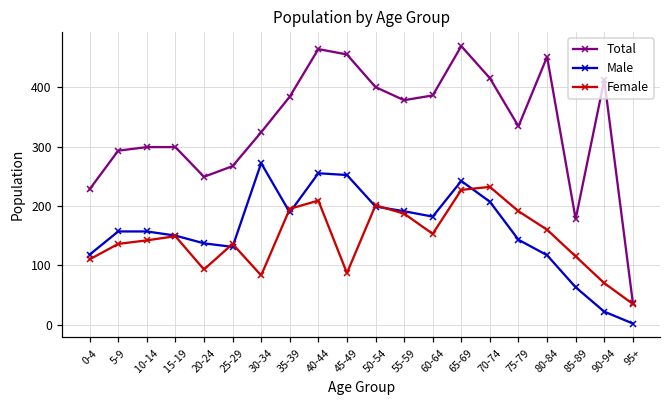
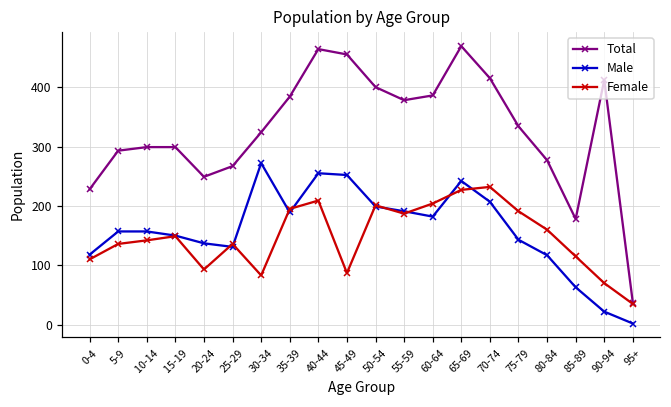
Female, 60-64: 150 -> 200
Total, 80-84: 450 -> 280
